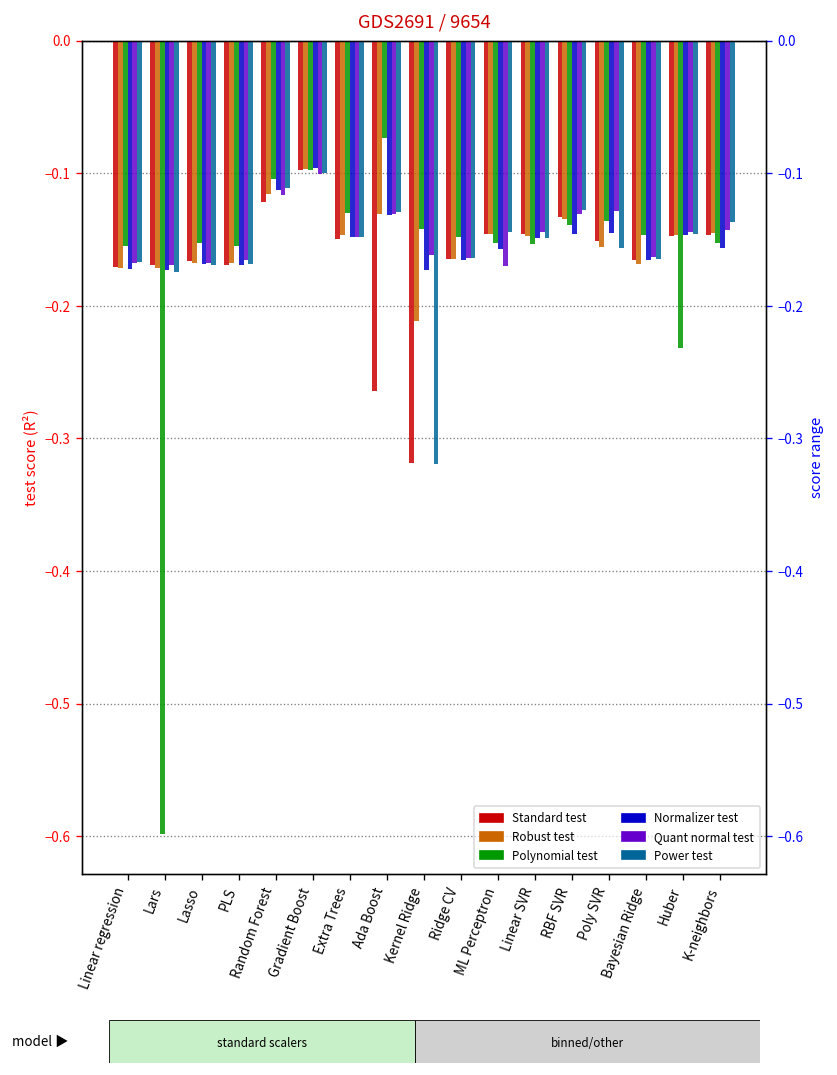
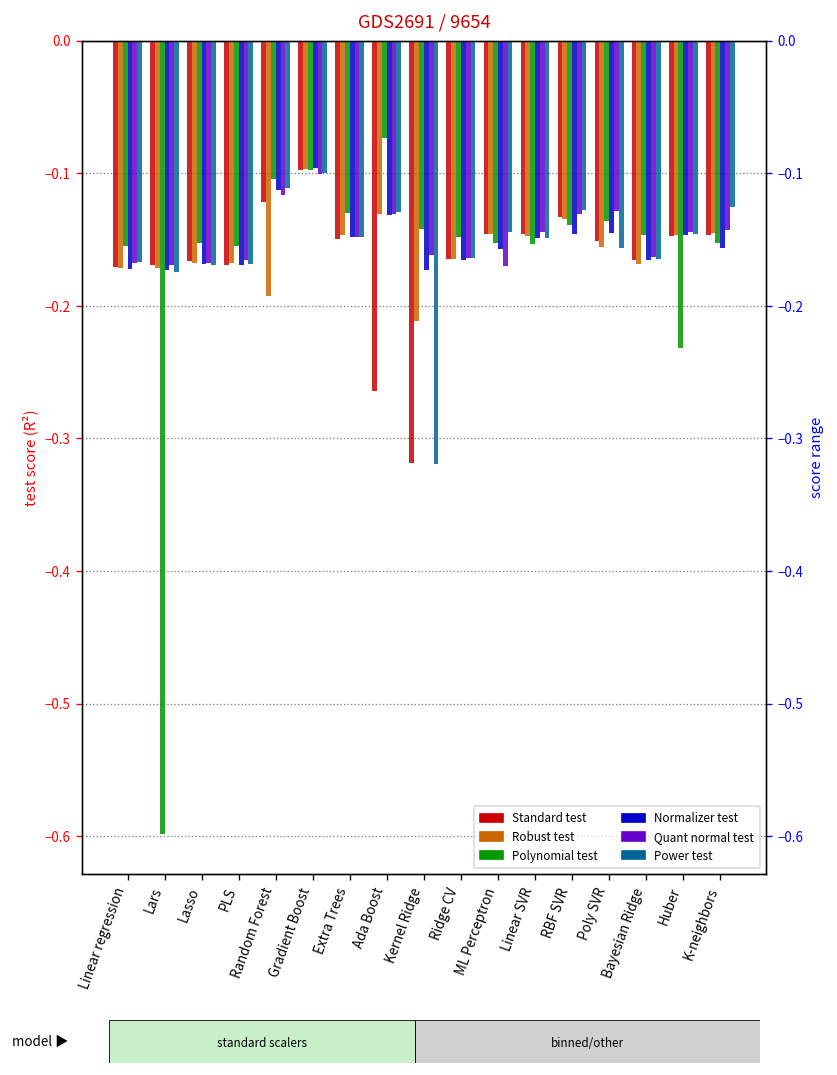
Robust test, Random Forest: -0.116 -> -0.193
Power test, K-neighbors: -0.137 -> -0.125
